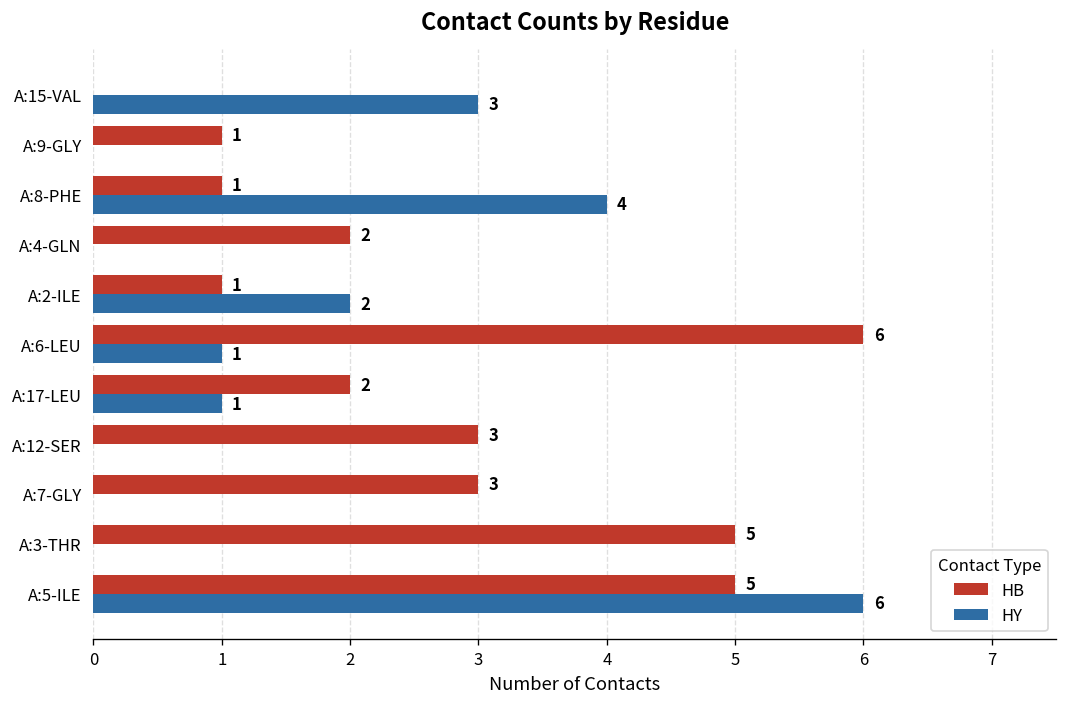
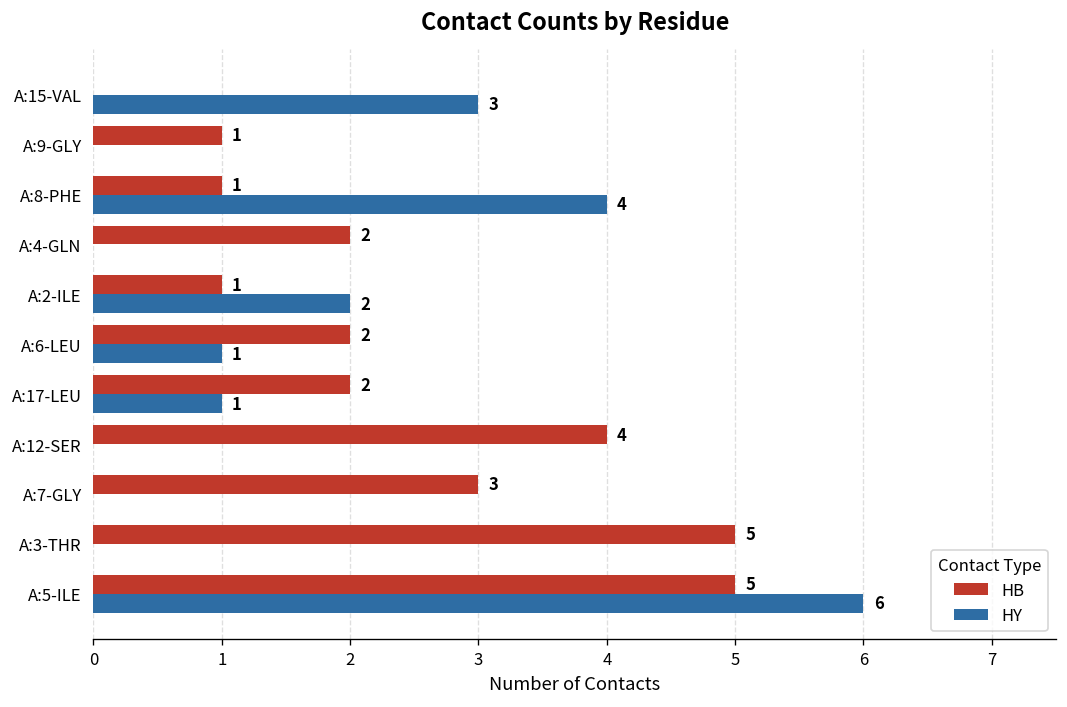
HB, A:6-LEU: 6 -> 2
HB, A:12-SER: 3 -> 4
